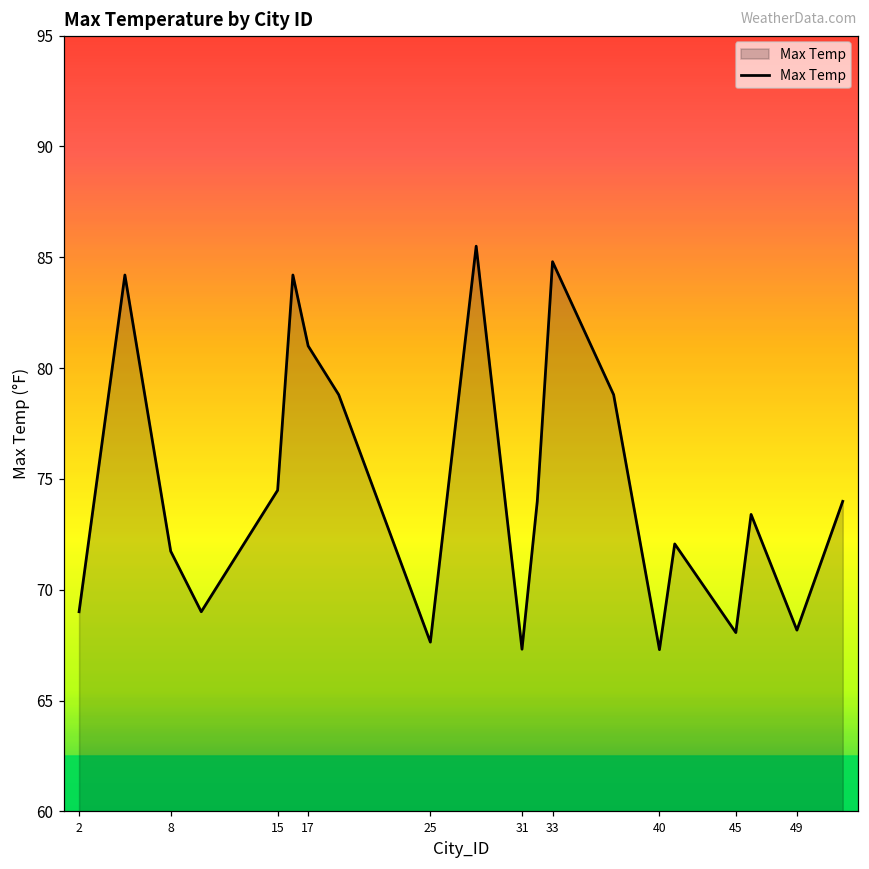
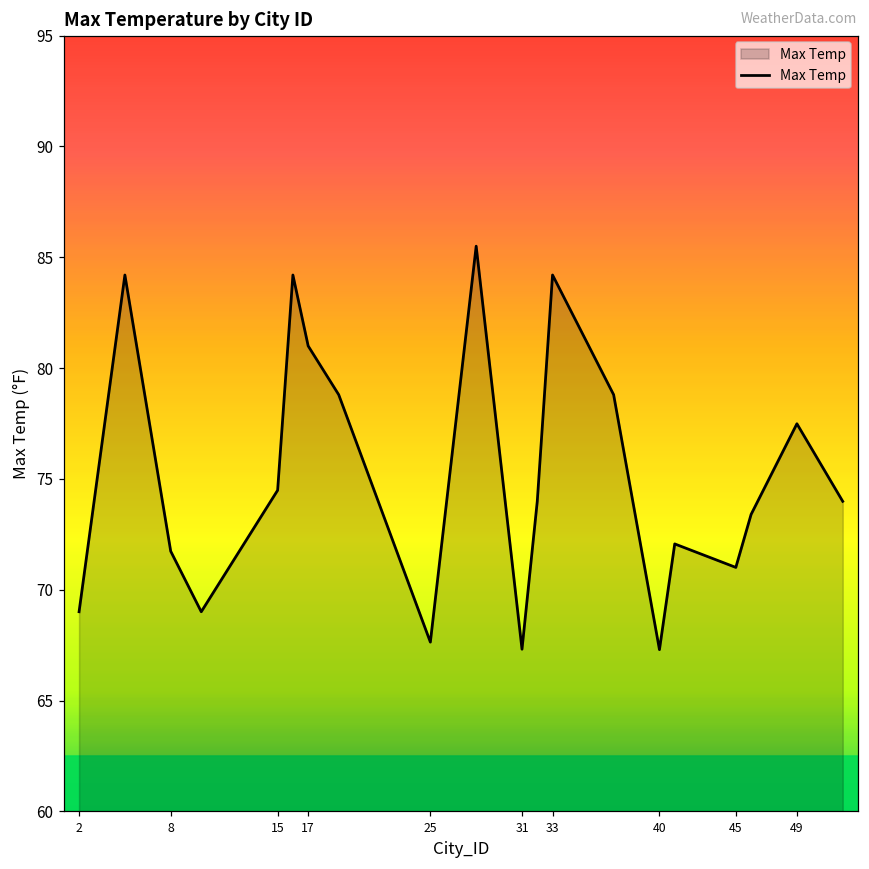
33: 84.8 -> 84.2
45: 68.1 -> 71.0
49: 68.2 -> 77.5
